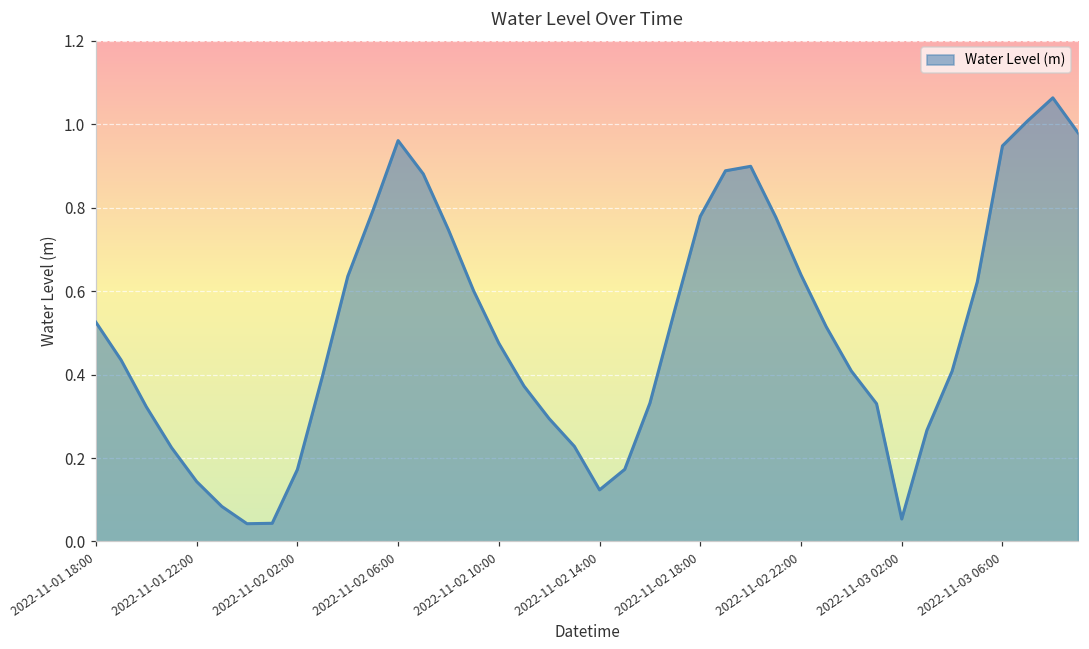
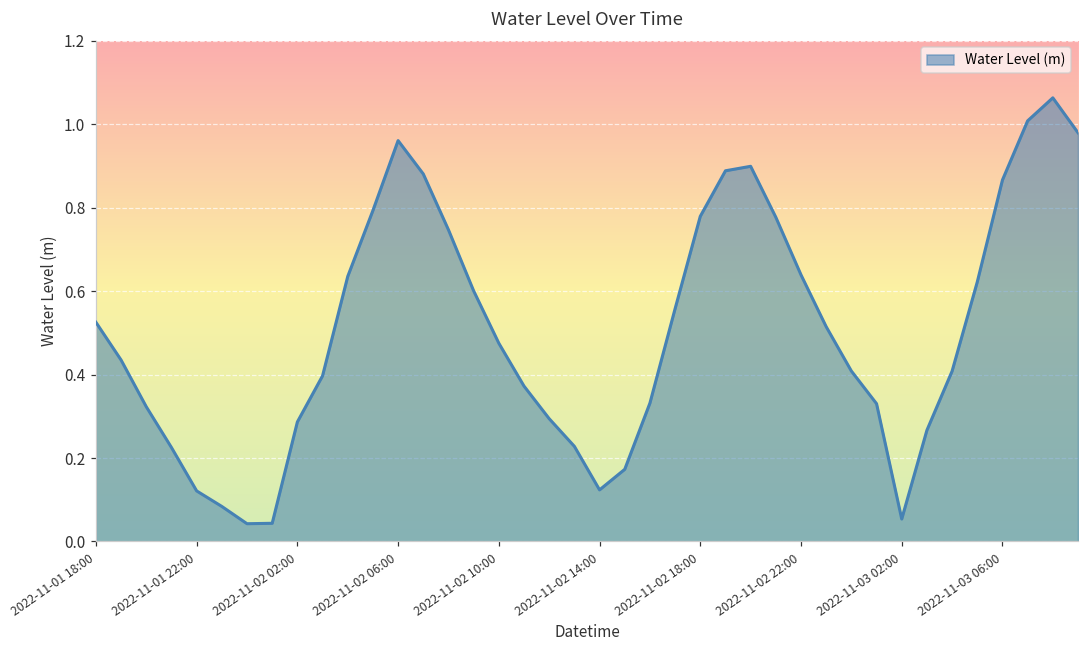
2022-11-01 22:00: 0.14 -> 0.12
2022-11-02 02:00: 0.17 -> 0.29
2022-11-03 06:00: 0.95 -> 0.87
